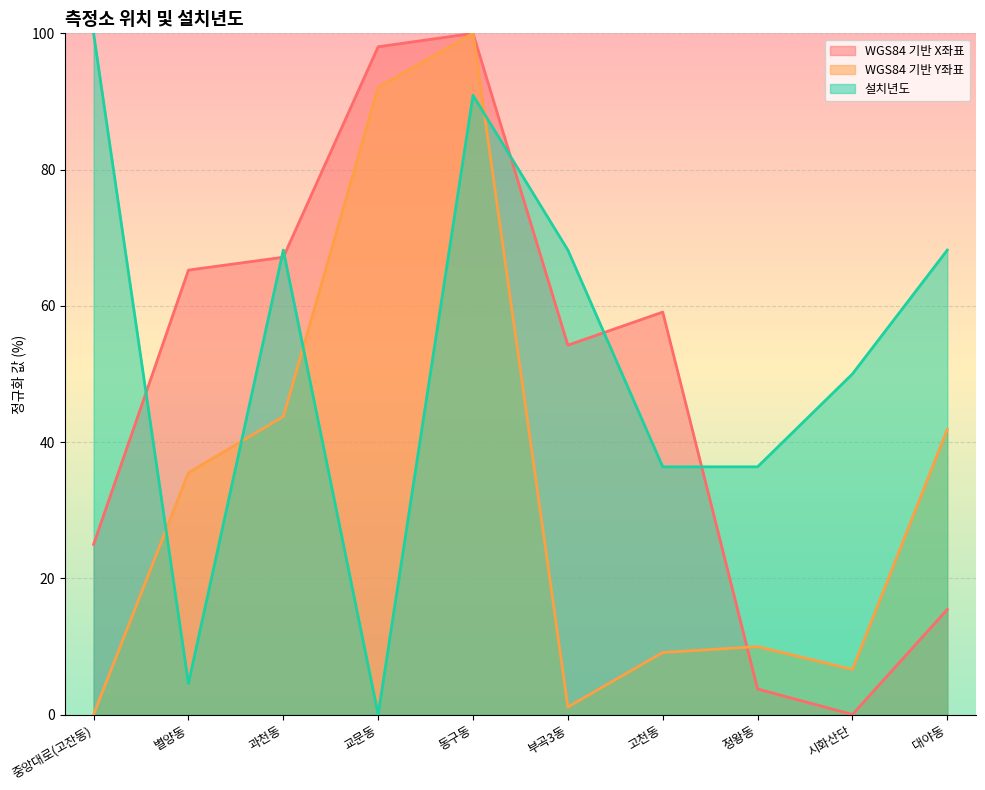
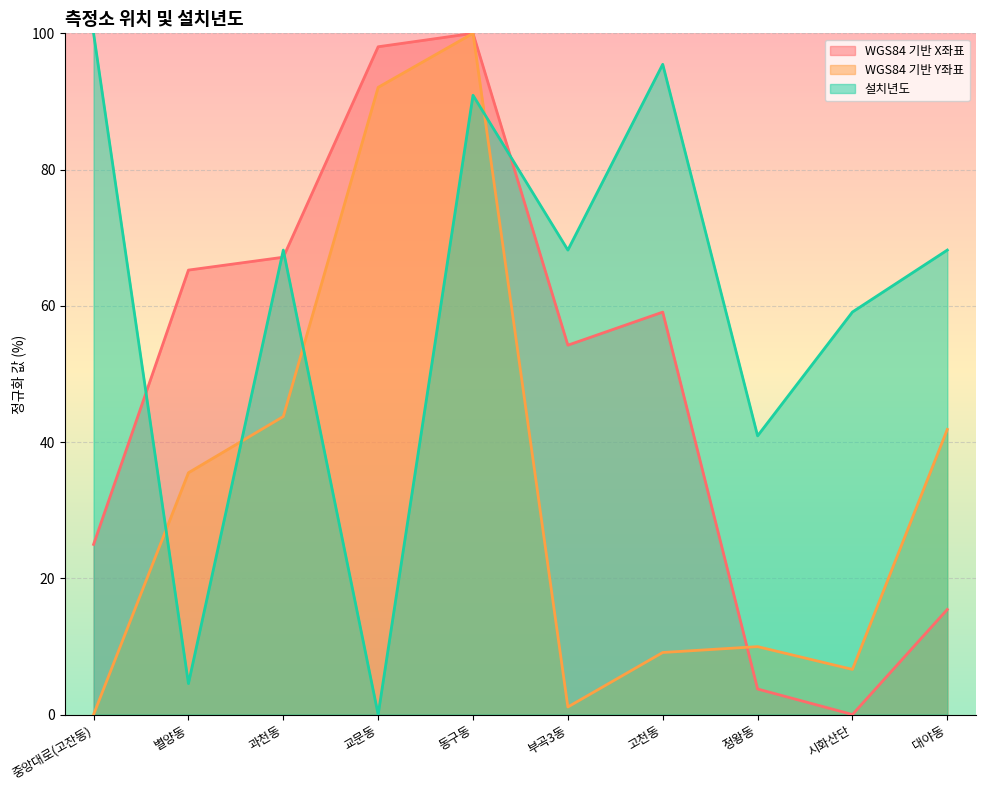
설치년도, 고천동: 36 -> 95
설치년도, 정왕동: 36 -> 41
설치년도, 시화산단: 50 -> 59
